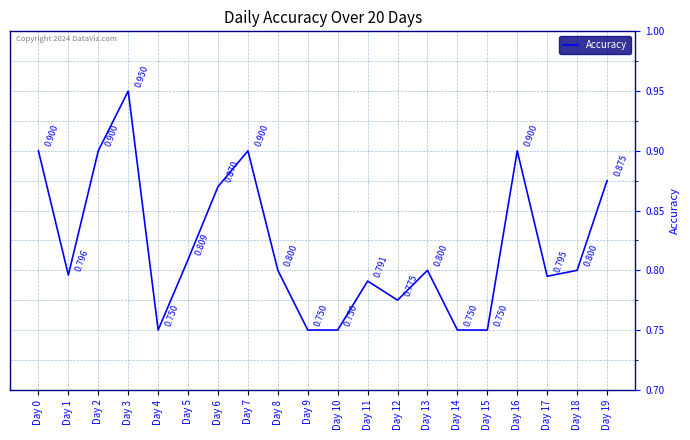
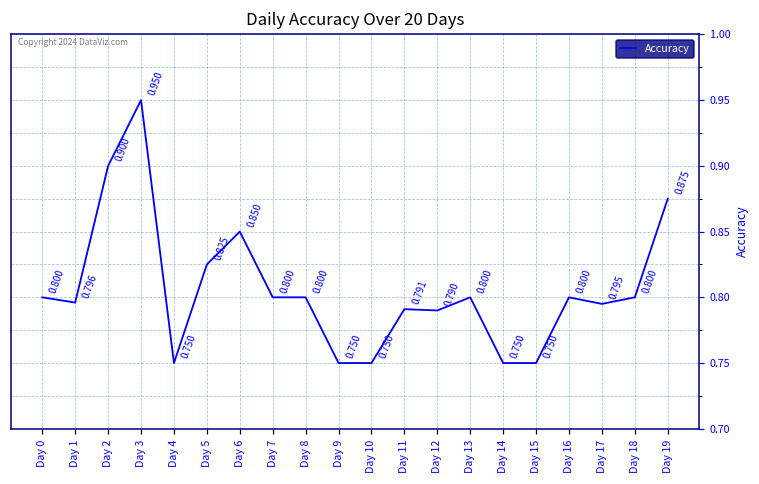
Day 0: 0.900 -> 0.800
Day 5: 0.809 -> 0.825
Day 6: 0.870 -> 0.850
Day 7: 0.900 -> 0.800
Day 12: 0.775 -> 0.790
Day 16: 0.900 -> 0.800
